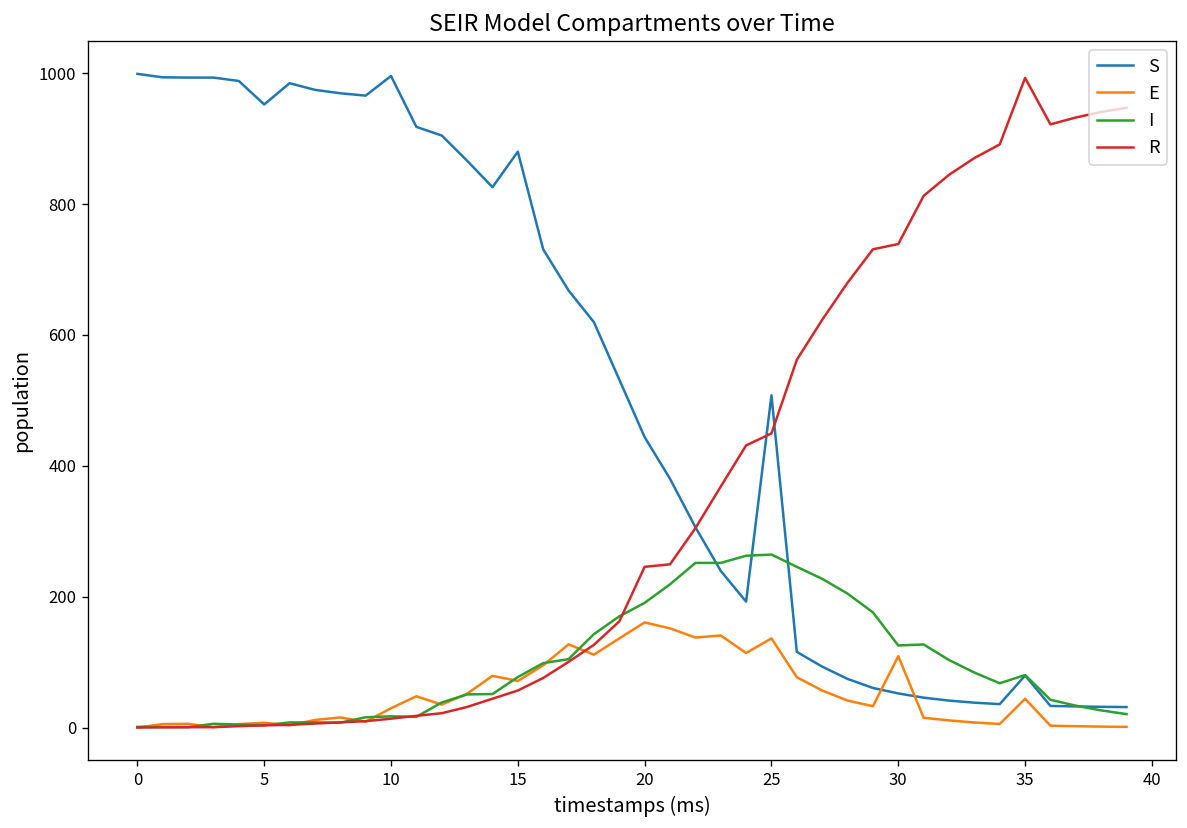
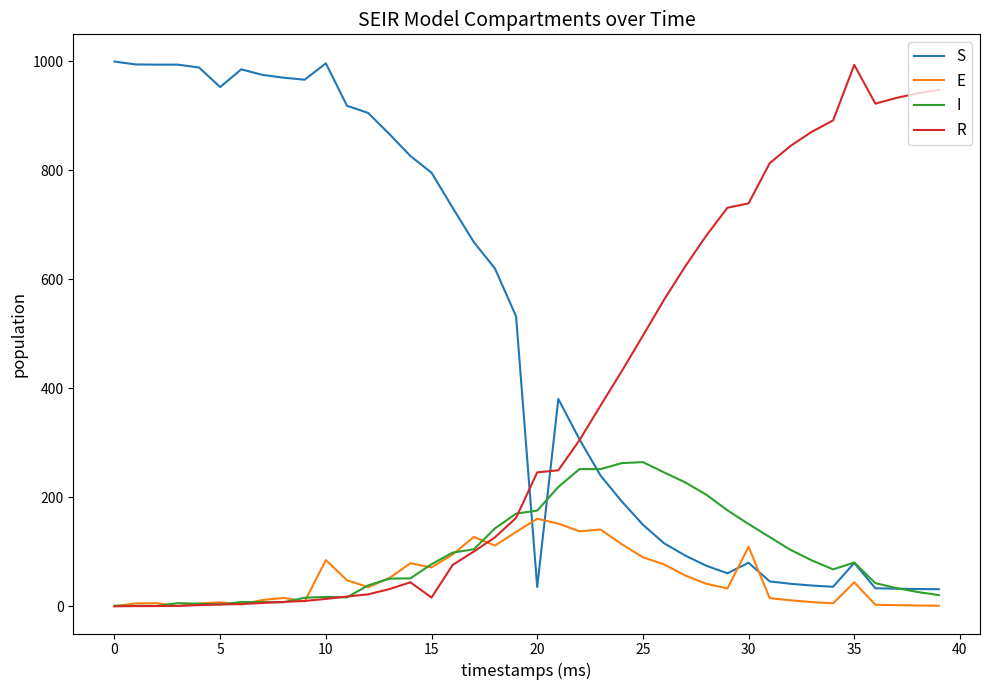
E, 10: 30 -> 80
S, 15: 880 -> 800
R, 15: 60 -> 20
S, 20: 440 -> 40
I, 20: 190 -> 180
S, 25: 510 -> 150
E, 25: 140 -> 90
R, 25: 450 -> 500
S, 30: 50 -> 80
I, 30: 130 -> 150
